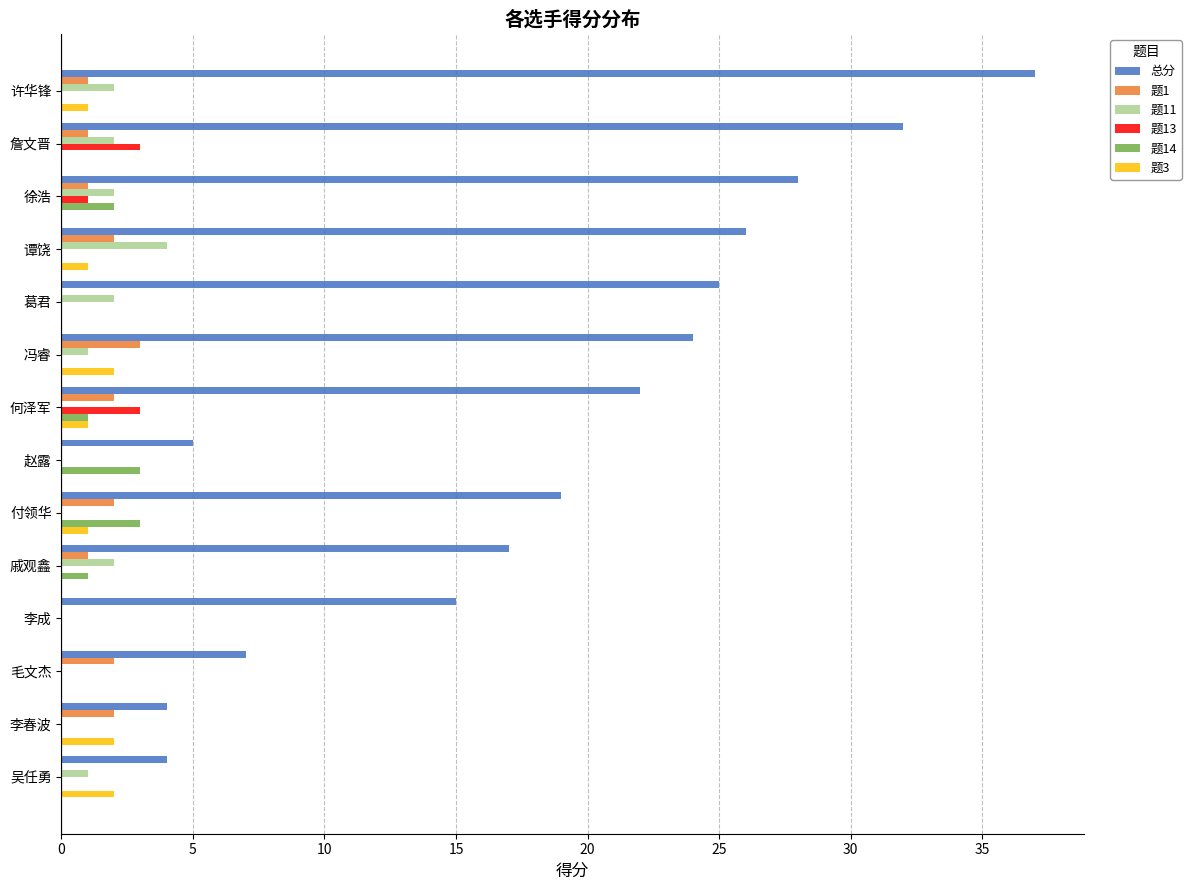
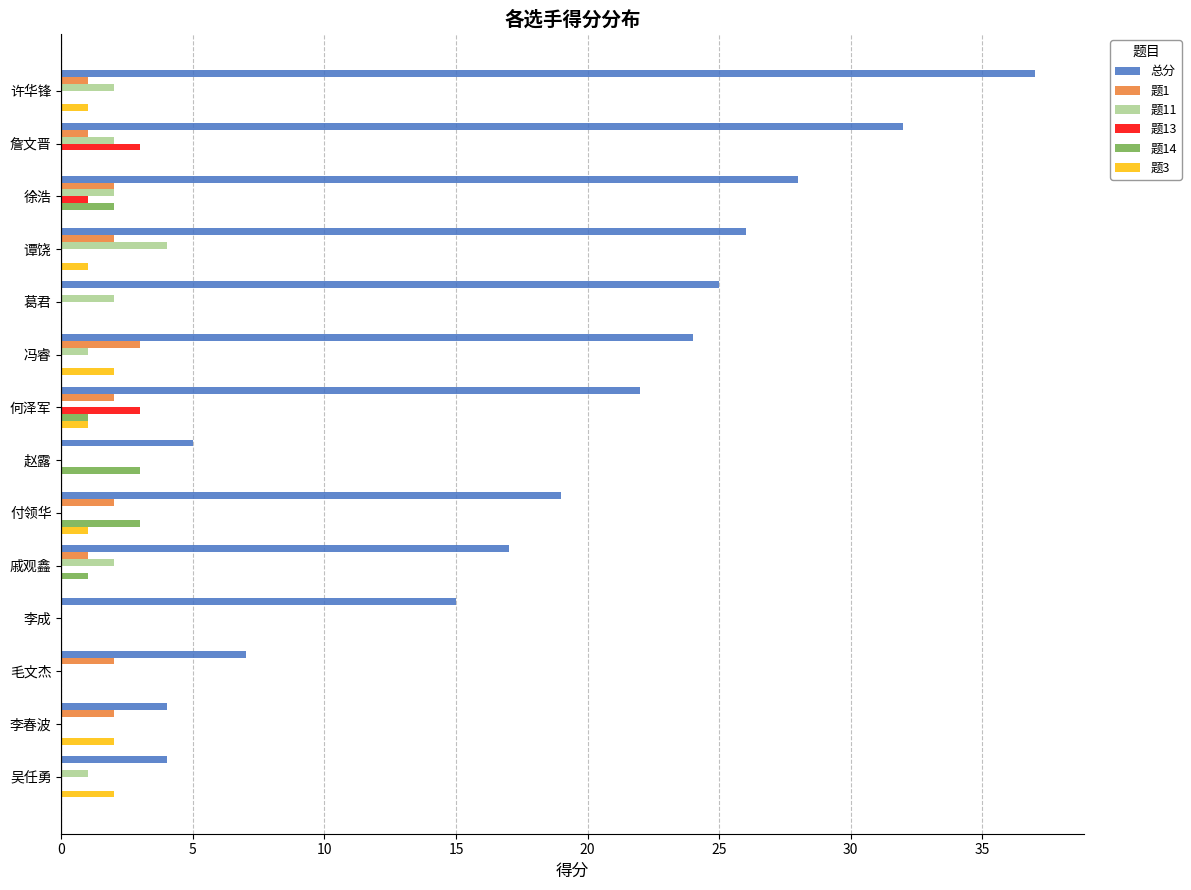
题1, 徐浩: 1 -> 2
